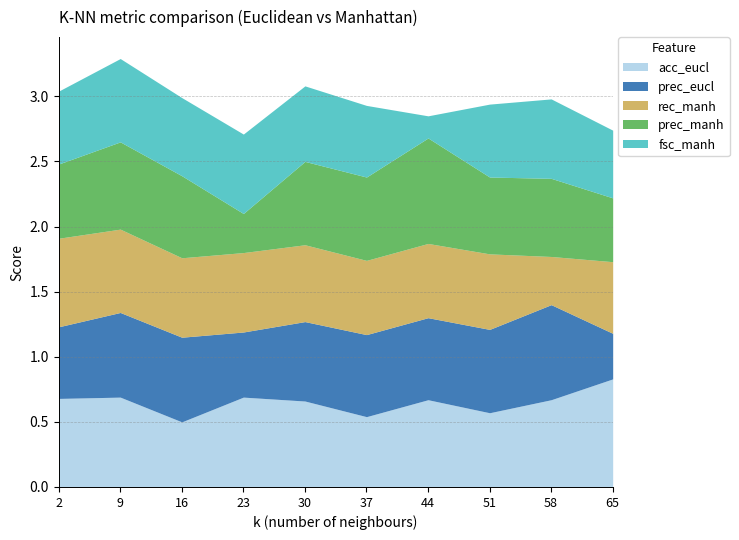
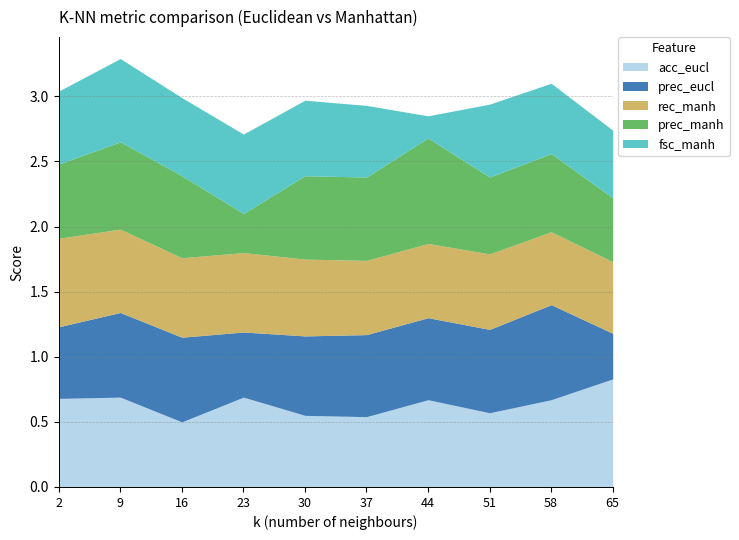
acc_eucl, 30: 0.66 -> 0.55
rec_manh, 58: 0.37 -> 0.56
fsc_manh, 58: 0.61 -> 0.54
